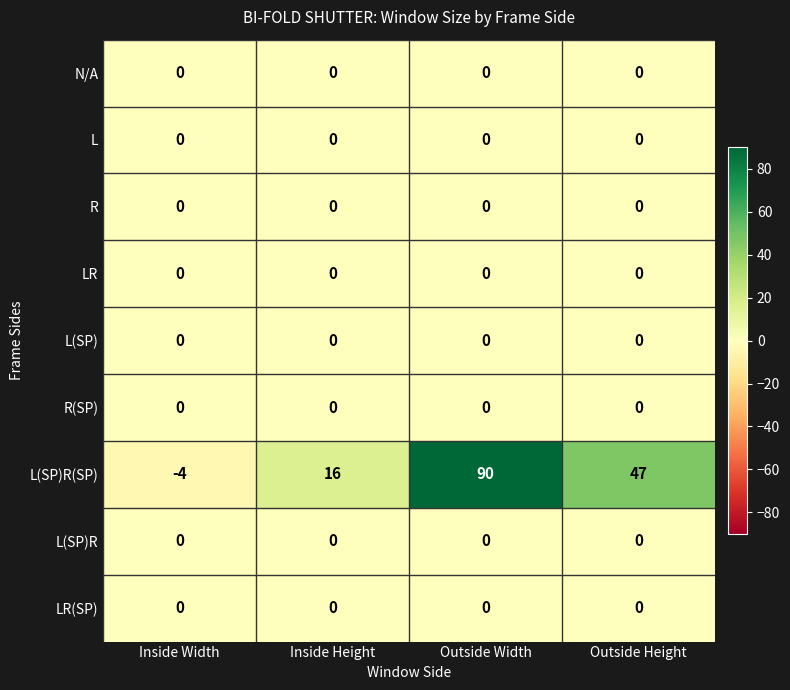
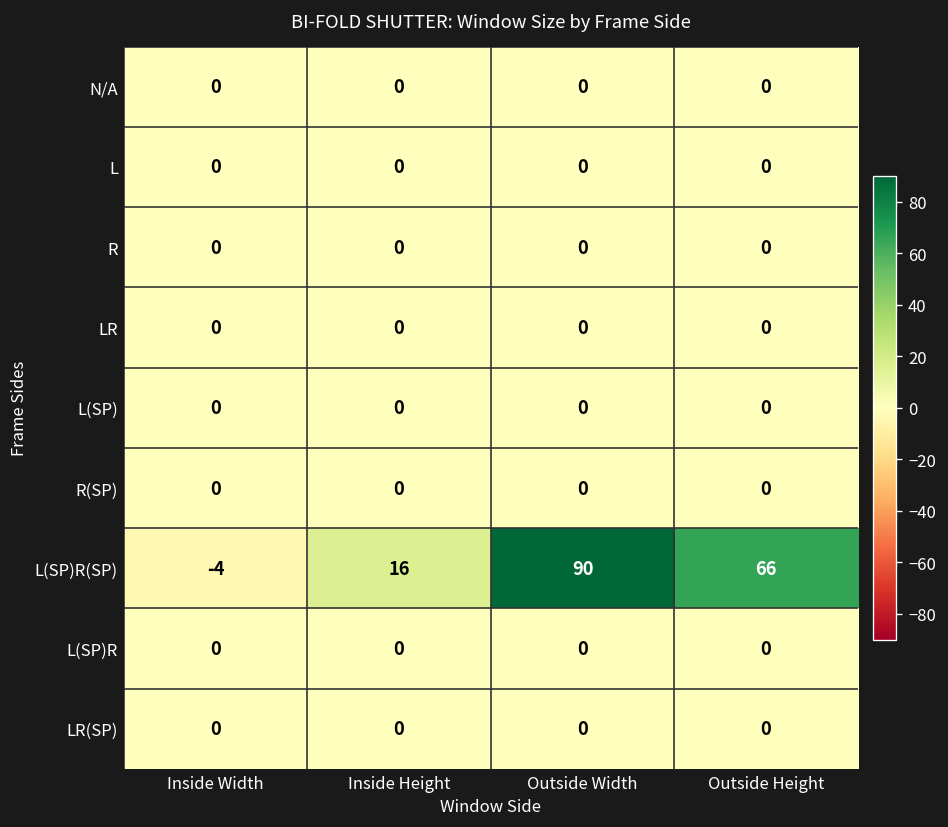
L(SP)R(SP), Outside Height: 47 -> 66
